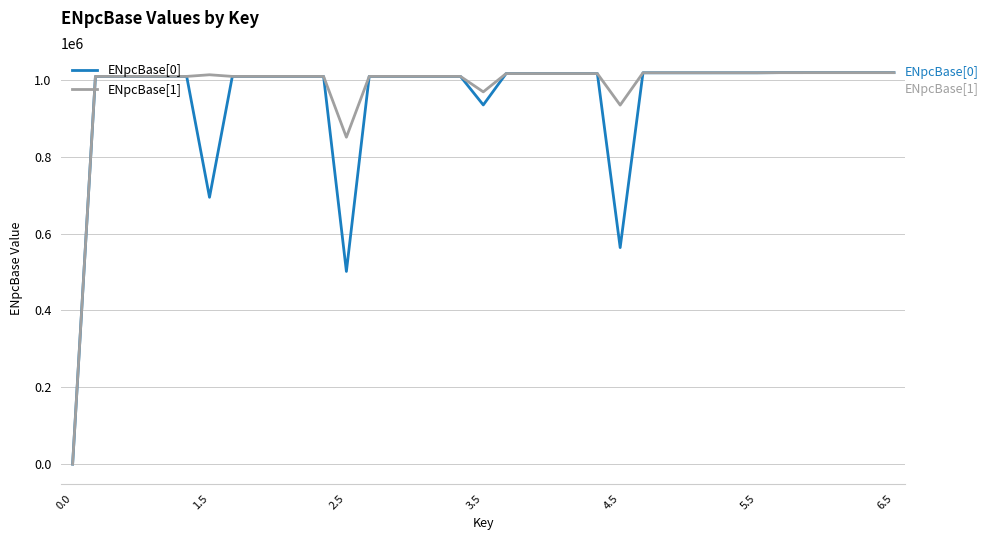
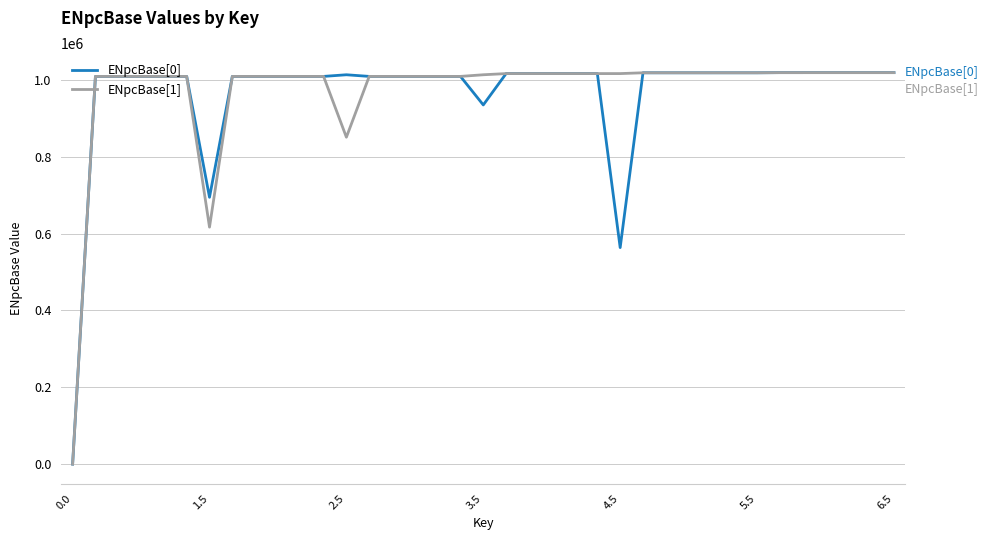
ENpcBase[1], 1.5: 1010000 -> 620000
ENpcBase[0], 2.5: 500000 -> 1010000
ENpcBase[1], 3.5: 970000 -> 1010000
ENpcBase[1], 4.5: 930000 -> 1020000
